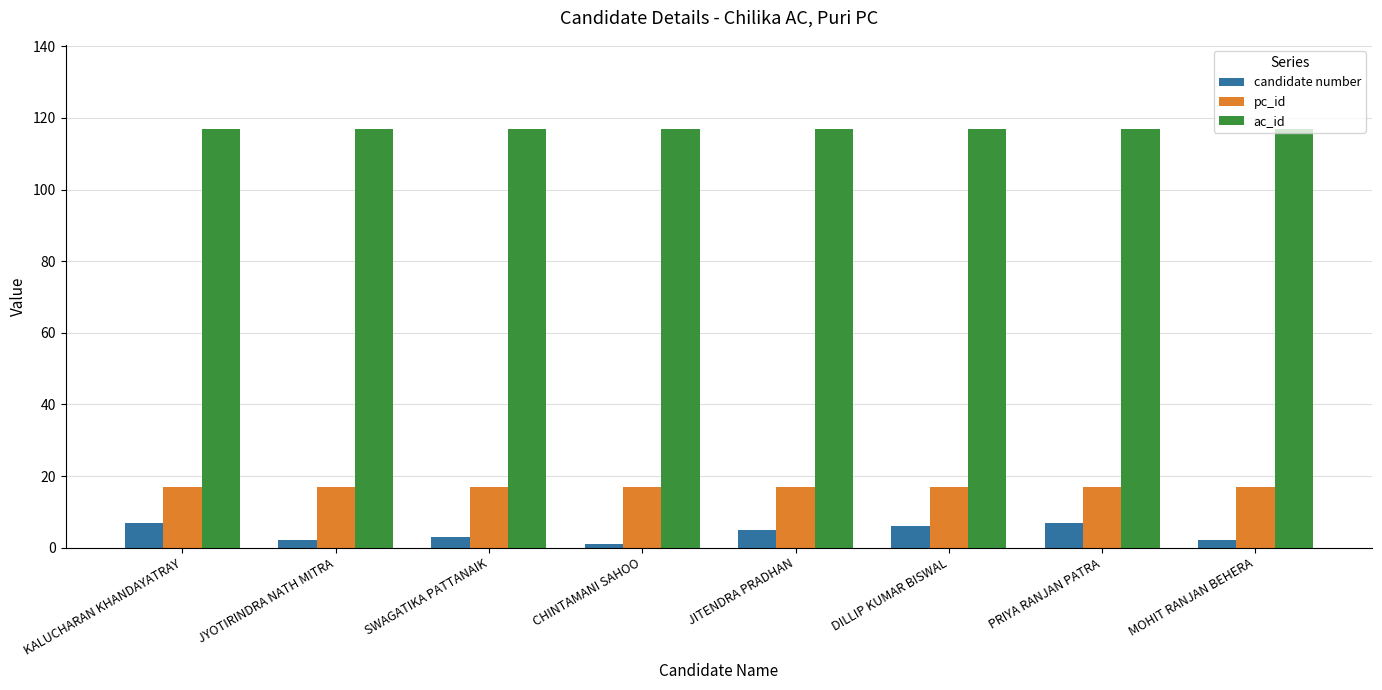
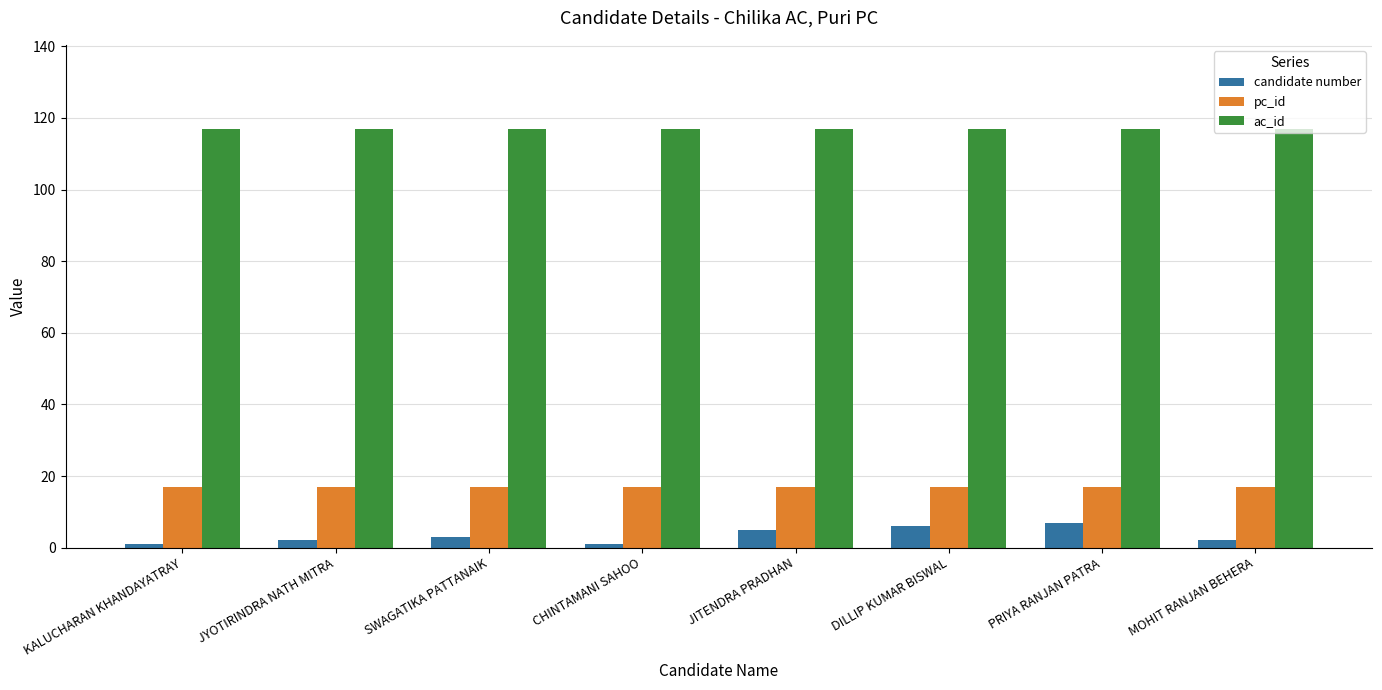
candidate number, KALUCHARAN KHANDAYATRAY: 7 -> 1
